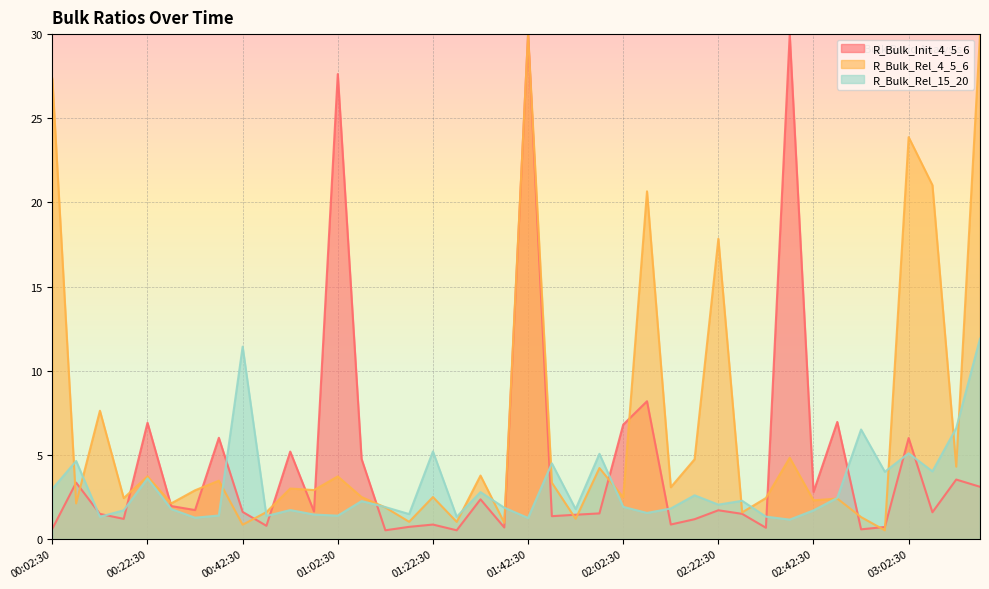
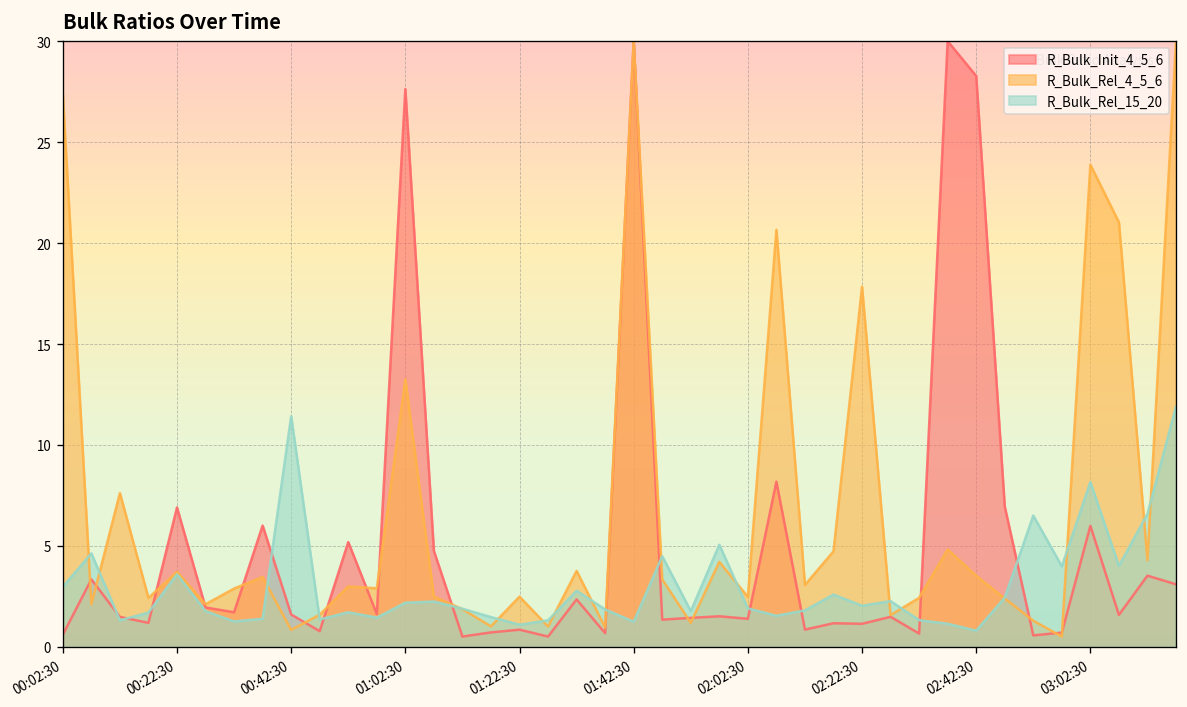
R_Bulk_Rel_4_5_6, 01:02:30: 3.7 -> 13.2
R_Bulk_Rel_15_20, 01:02:30: 1.4 -> 2.2
R_Bulk_Rel_15_20, 01:22:30: 5.2 -> 1.1
R_Bulk_Init_4_5_6, 02:02:30: 6.8 -> 1.4
R_Bulk_Init_4_5_6, 02:22:30: 1.7 -> 1.1
R_Bulk_Init_4_5_6, 02:42:30: 2.8 -> 28.3
R_Bulk_Rel_4_5_6, 02:42:30: 2.3 -> 3.5
R_Bulk_Rel_15_20, 02:42:30: 1.7 -> 0.8
R_Bulk_Rel_15_20, 03:02:30: 5.1 -> 8.2
